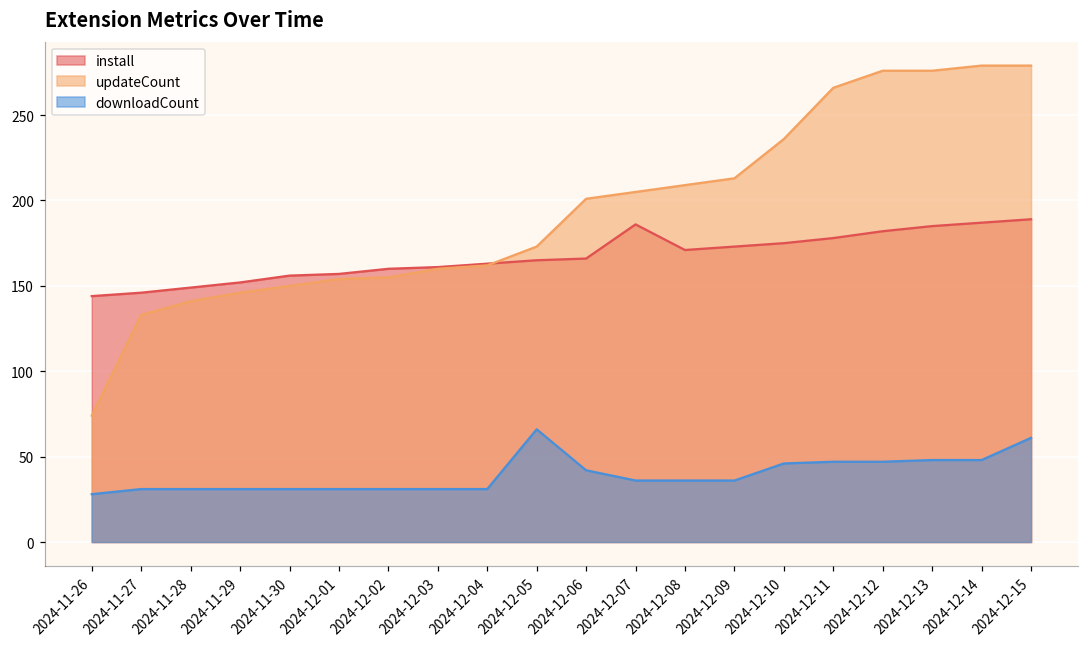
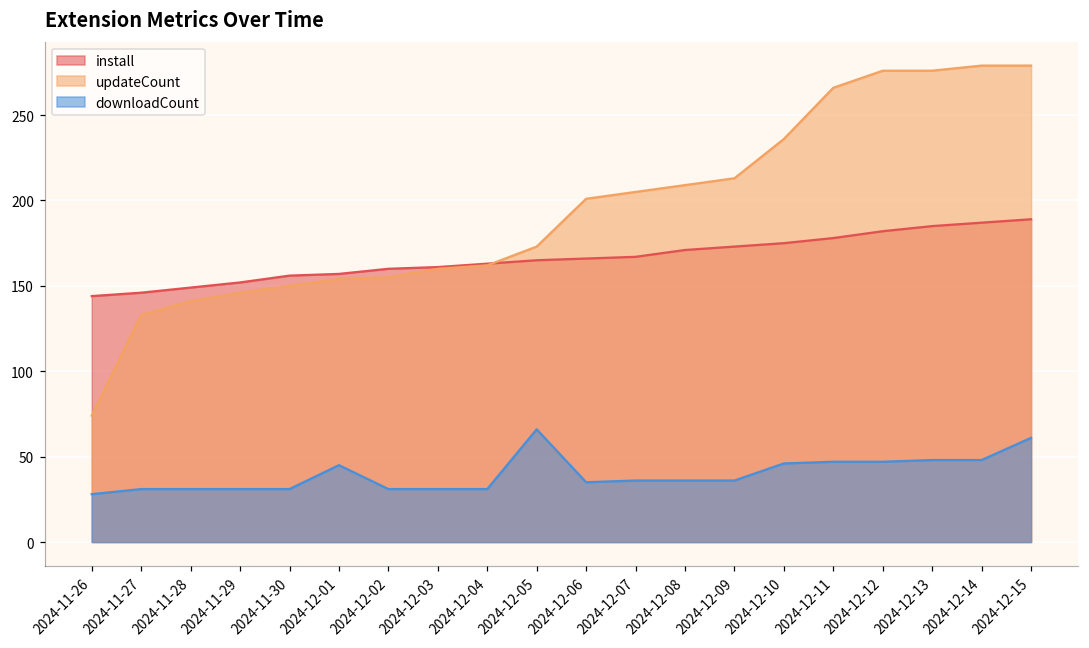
downloadCount, 2024-12-01: 31 -> 45
downloadCount, 2024-12-06: 42 -> 35
install, 2024-12-07: 186 -> 167
